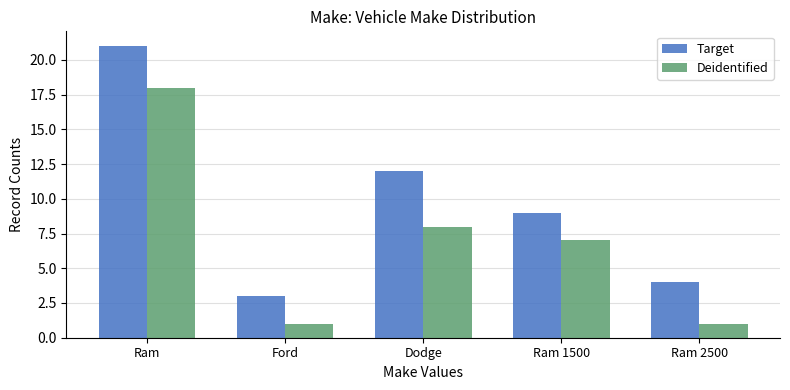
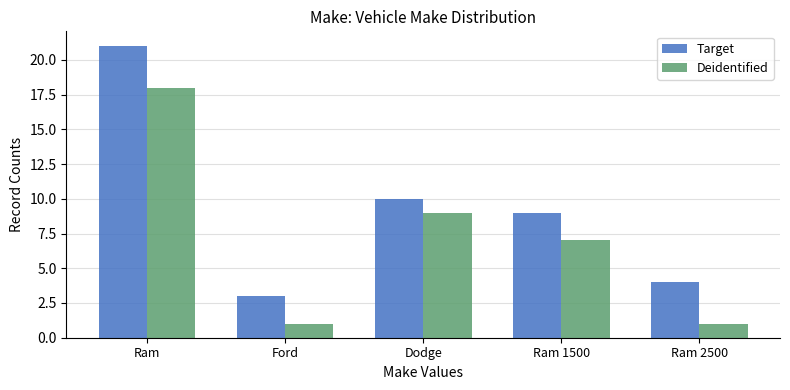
Target, Dodge: 12 -> 10
Deidentified, Dodge: 8 -> 9
